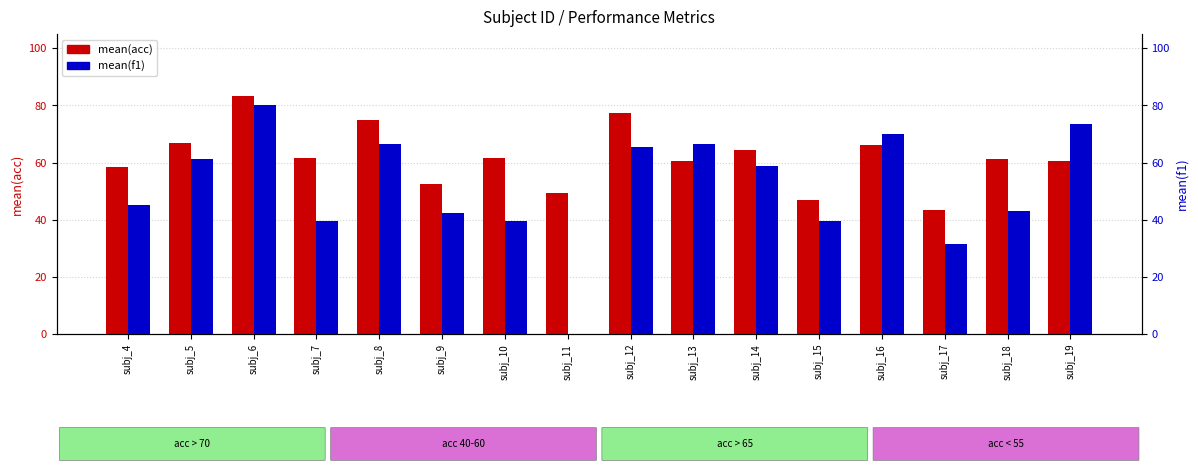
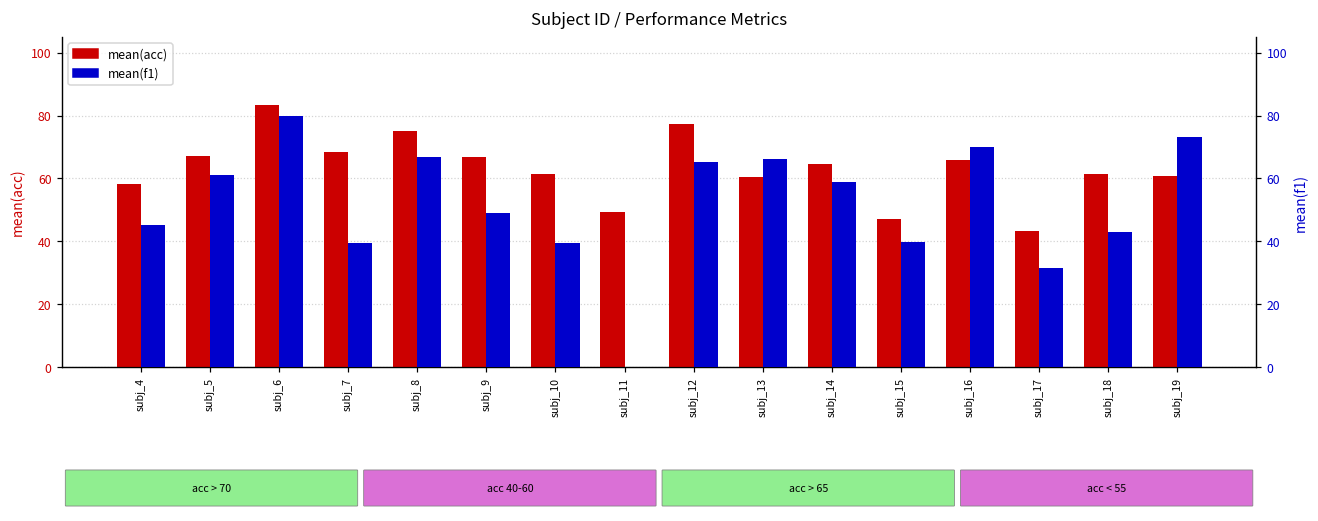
mean(acc), subj_7: 62 -> 68
mean(acc), subj_9: 53 -> 67
mean(f1), subj_9: 42 -> 49
